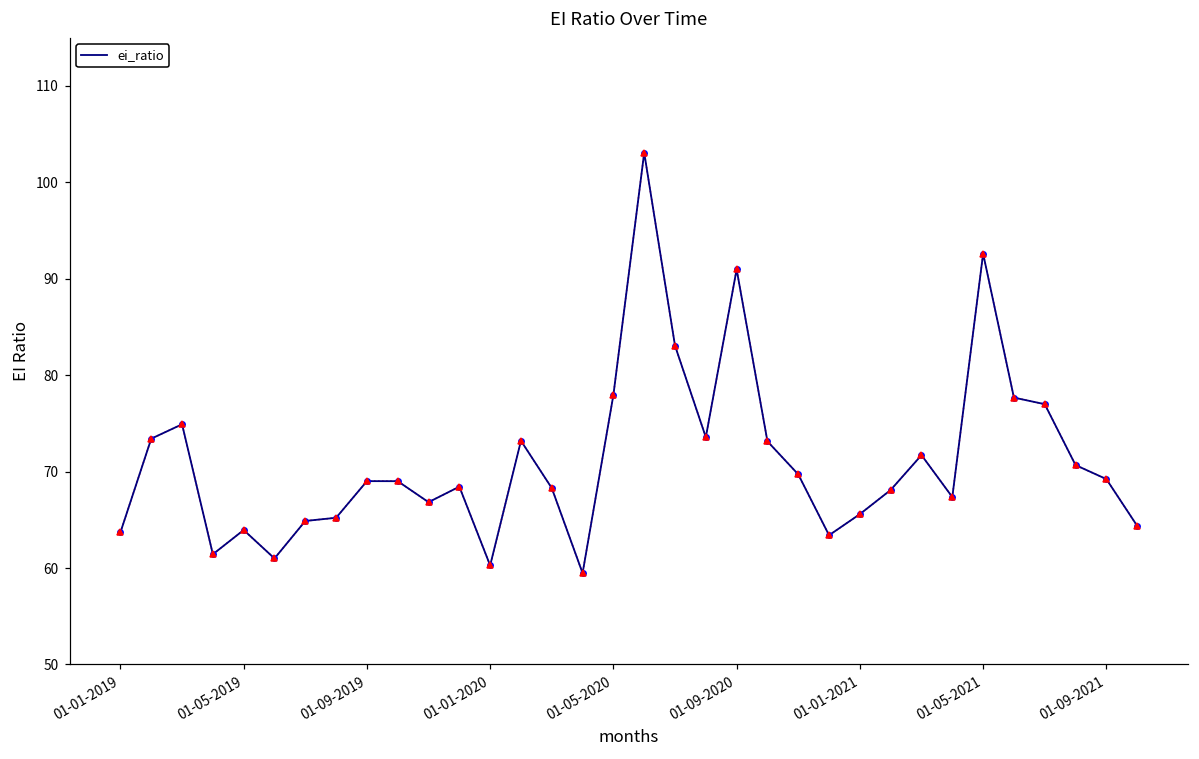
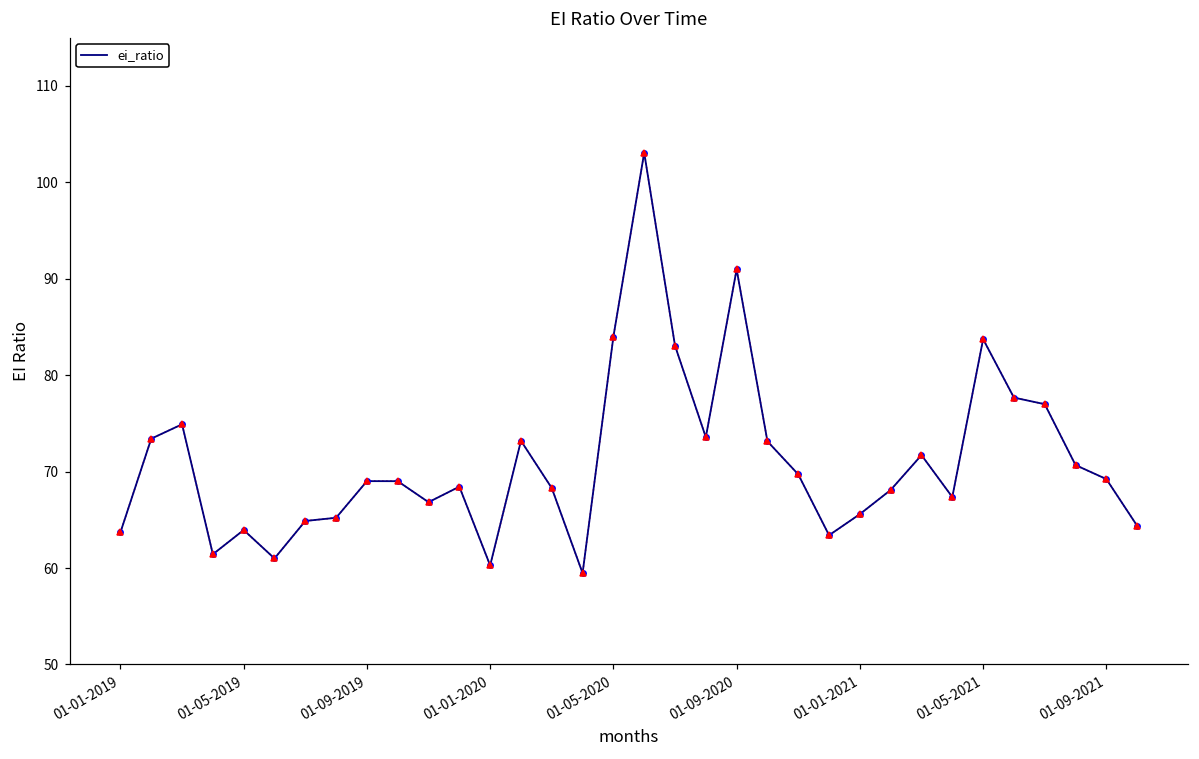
01-05-2020: 78 -> 84
01-05-2021: 93 -> 84
